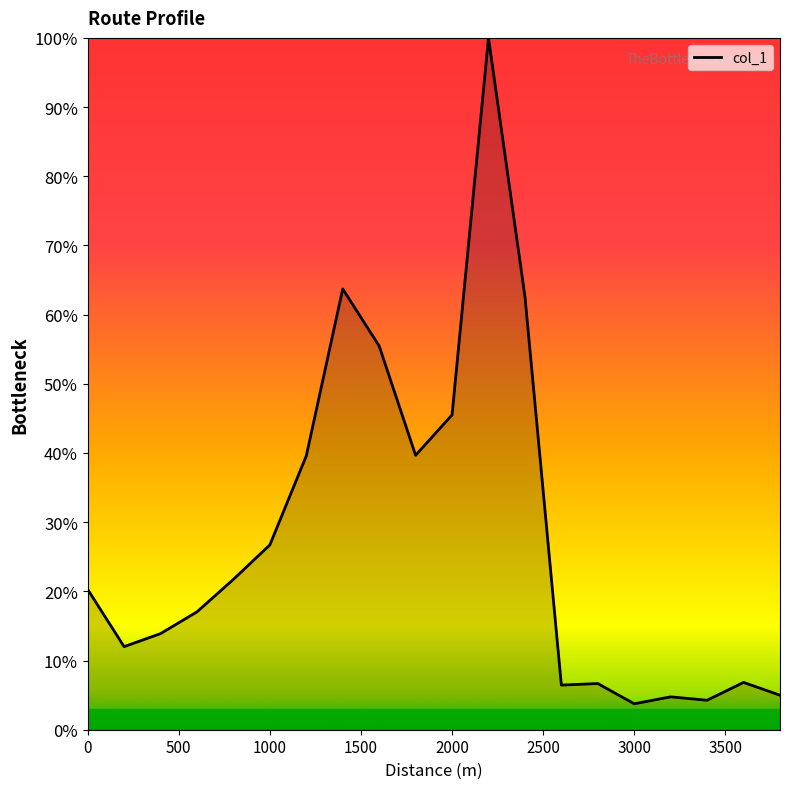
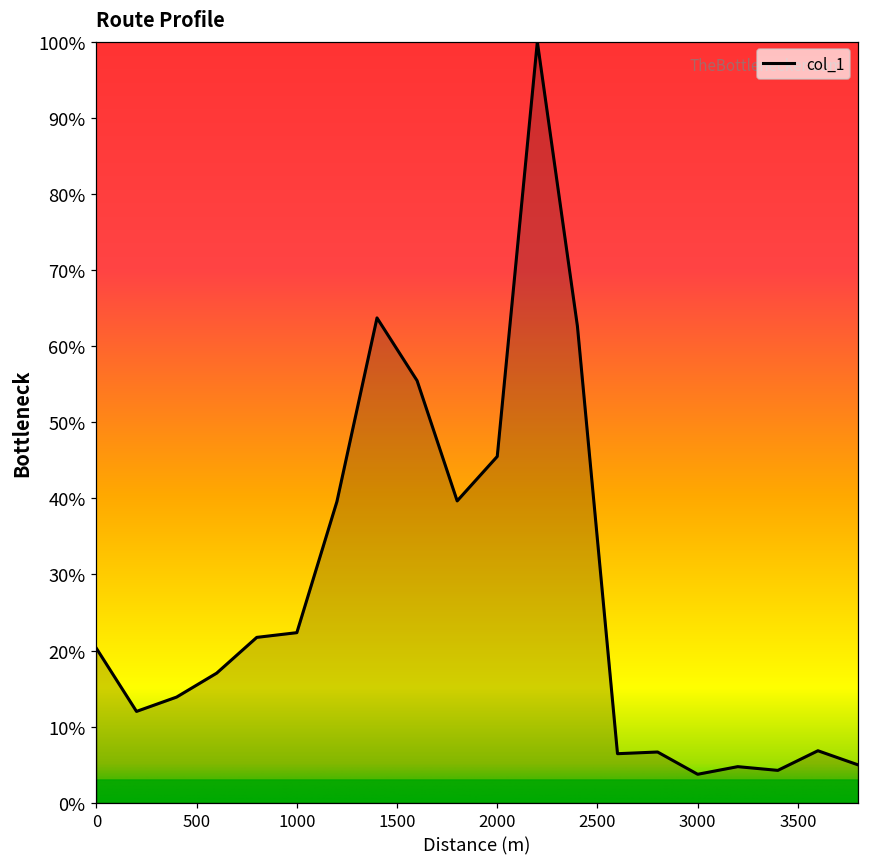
1000: 27% -> 22%
